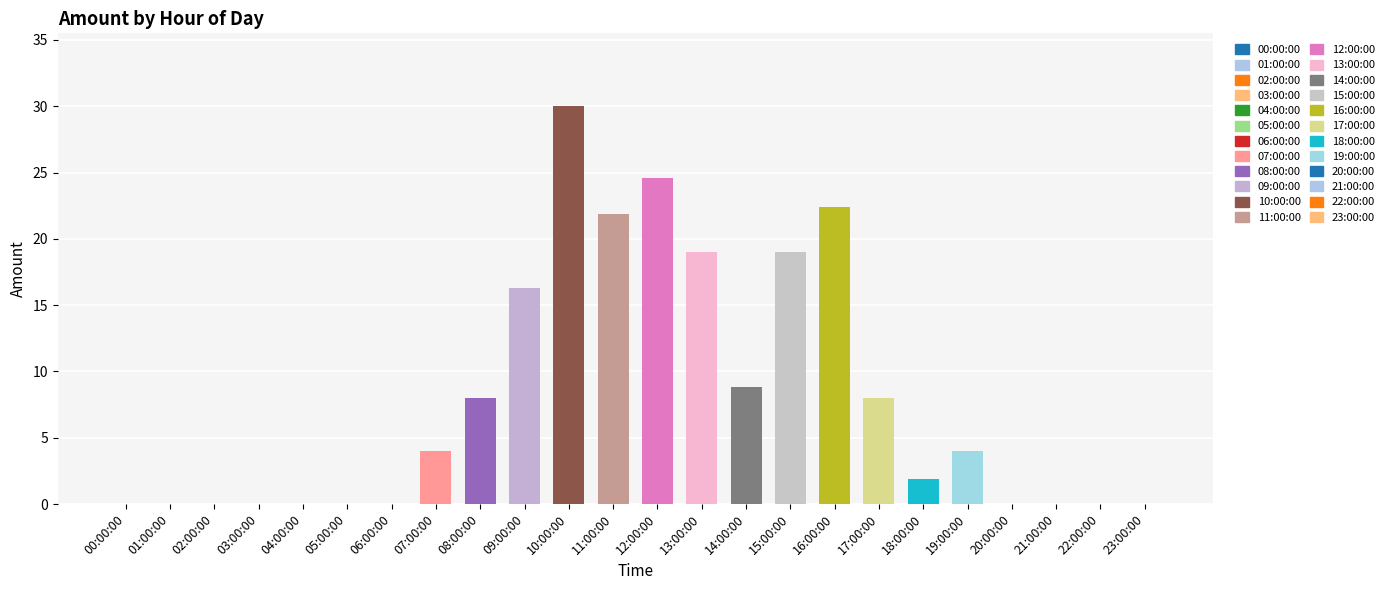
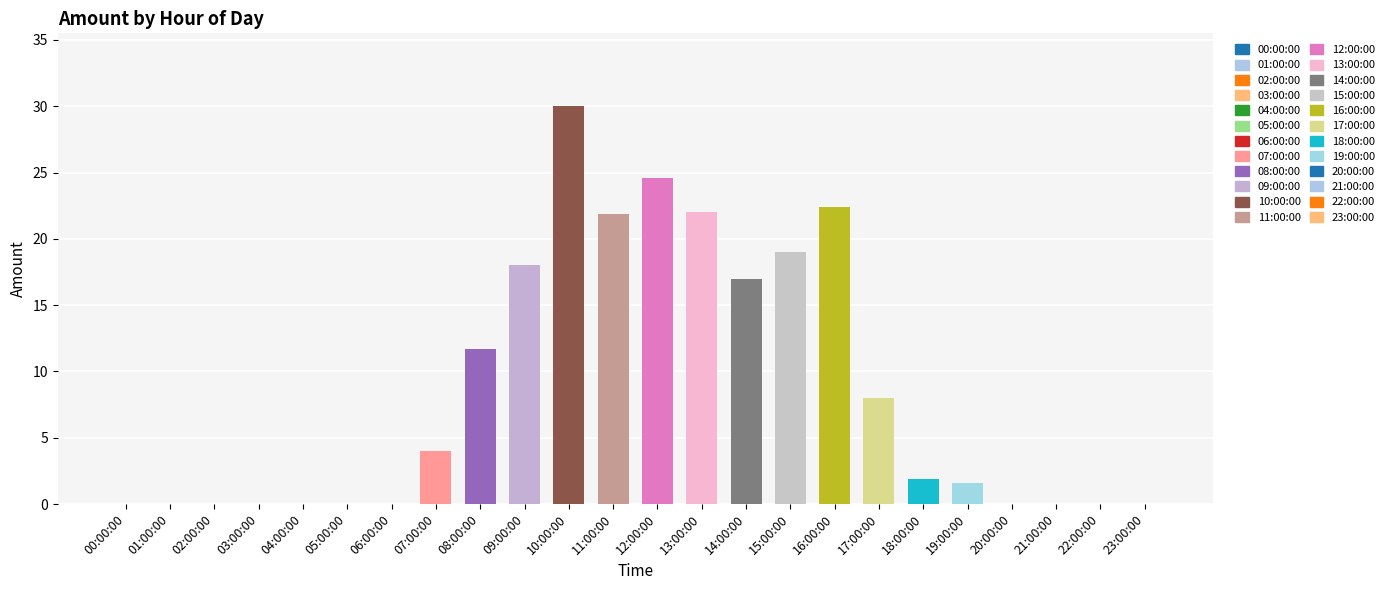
08:00:00: 8.0 -> 11.7
09:00:00: 16.3 -> 18.0
13:00:00: 19 -> 22
14:00:00: 8.8 -> 17.0
19:00:00: 4.0 -> 1.6
